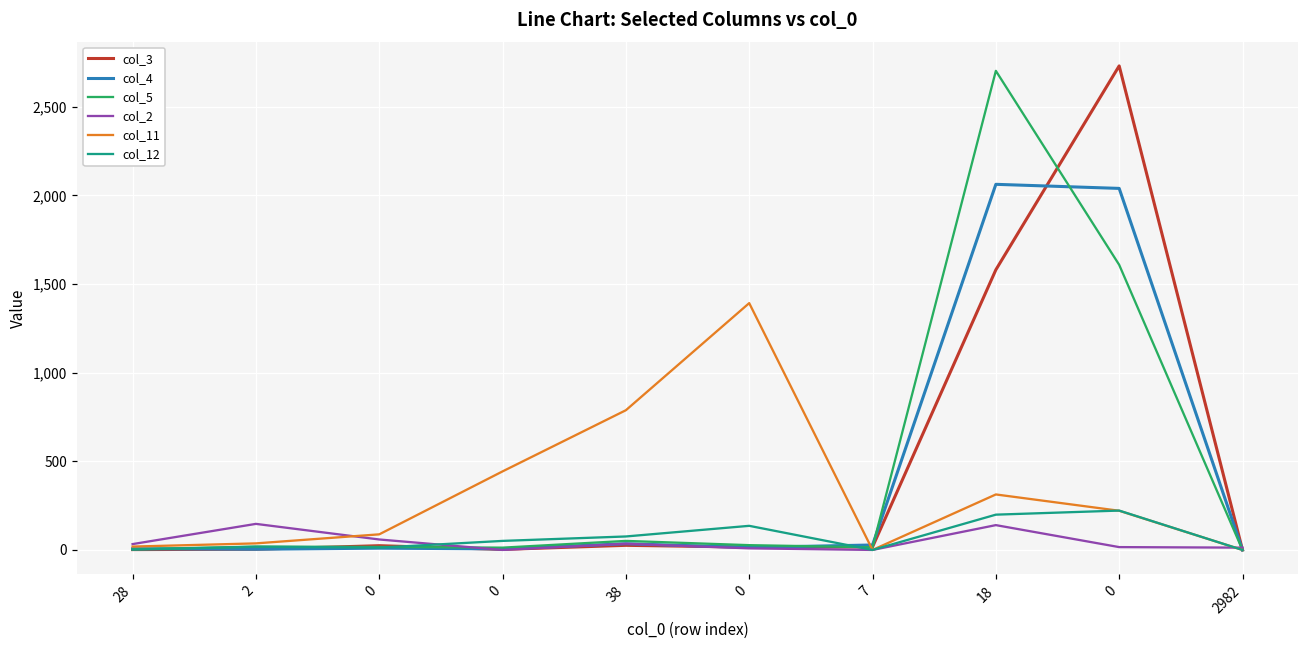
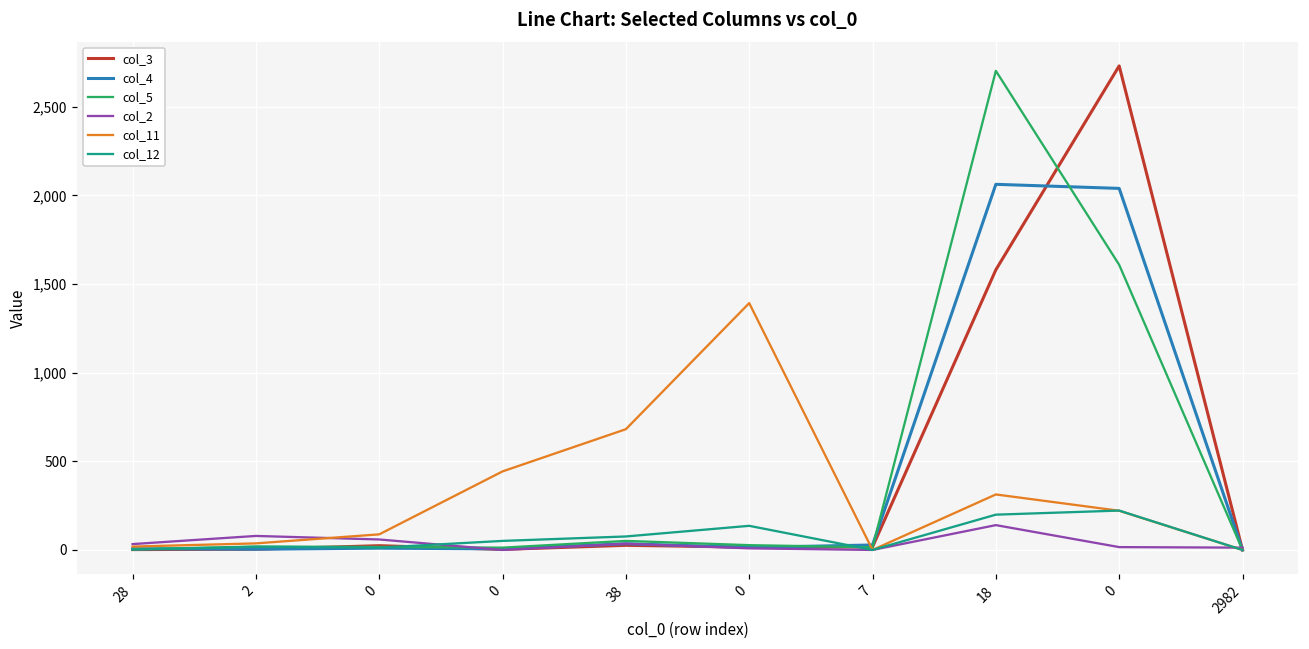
col_2, 2: 150 -> 80
col_11, 38: 790 -> 680
